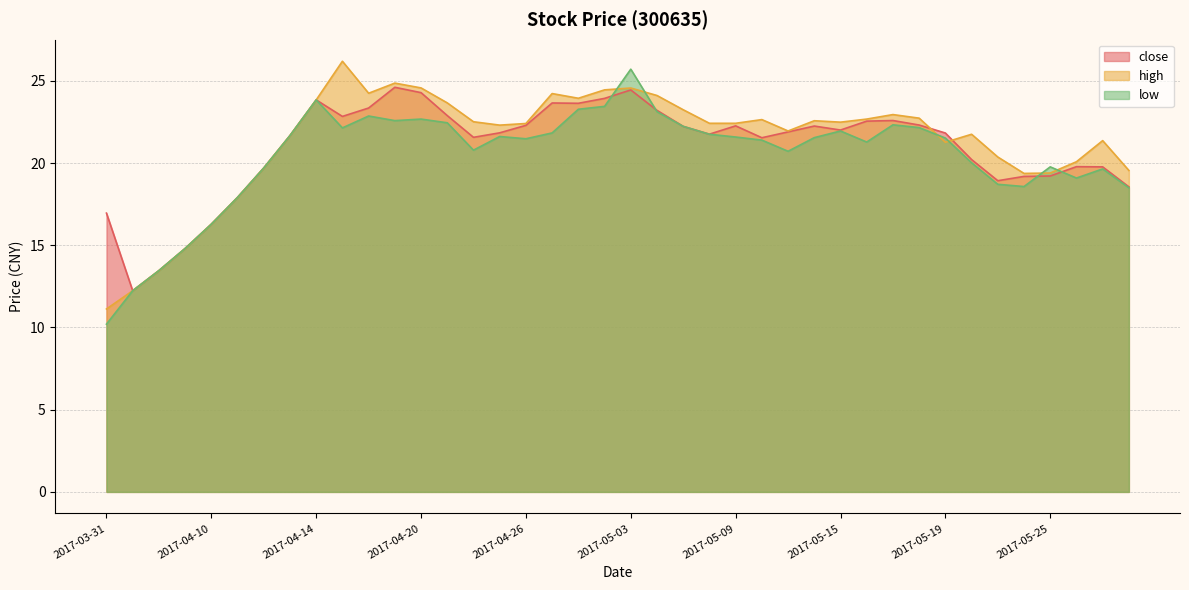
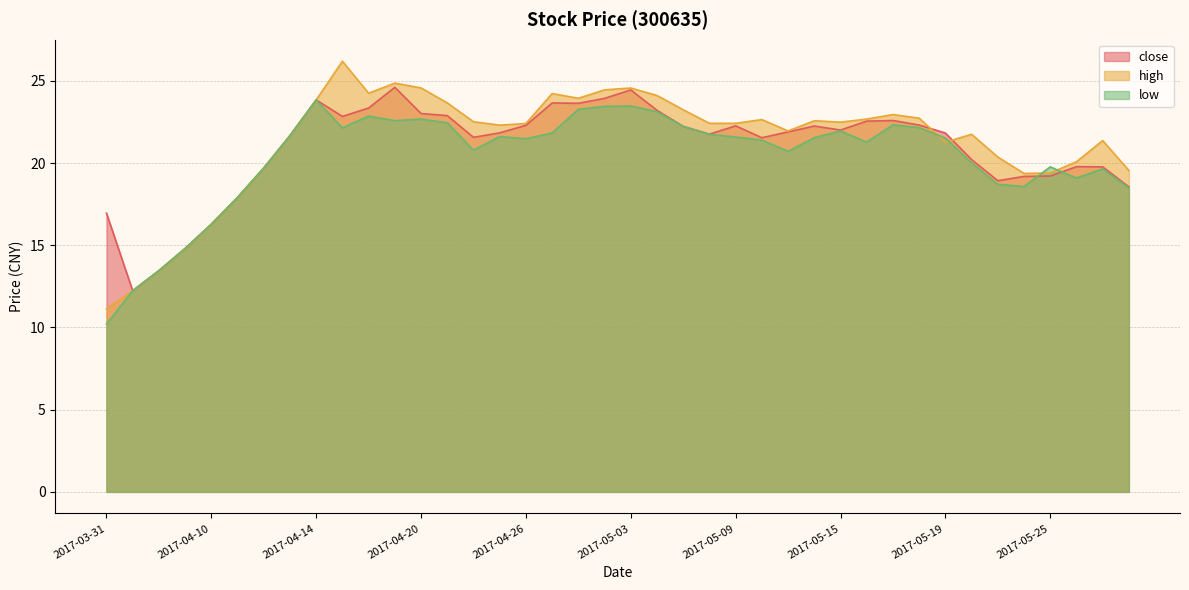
close, 2017-04-20: 24.3 -> 23.0
low, 2017-05-03: 25.7 -> 23.5
